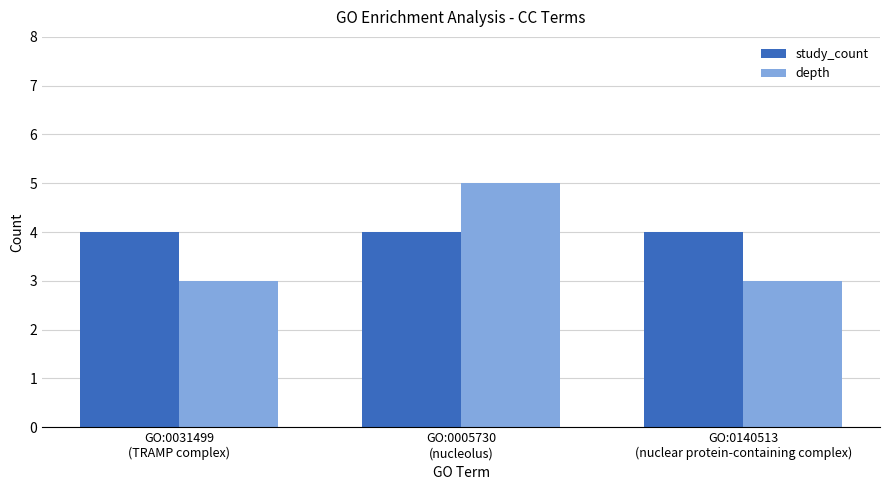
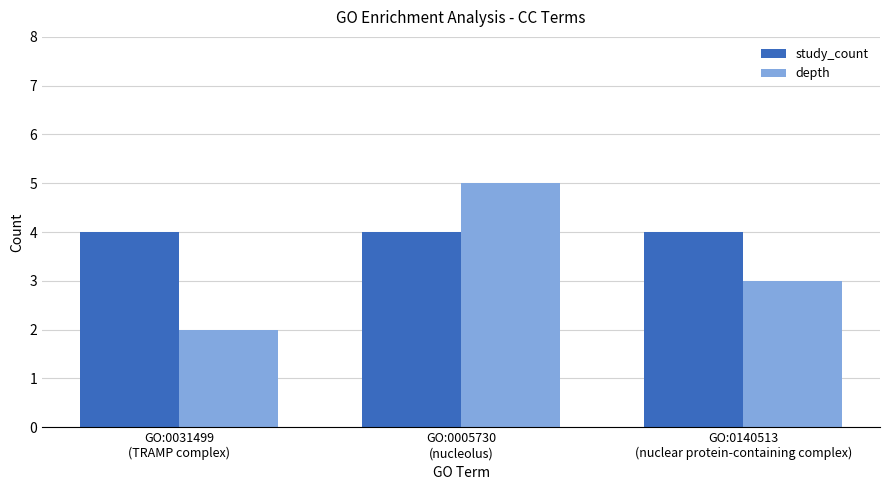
depth, GO:0031499 (TRAMP complex): 3 -> 2
